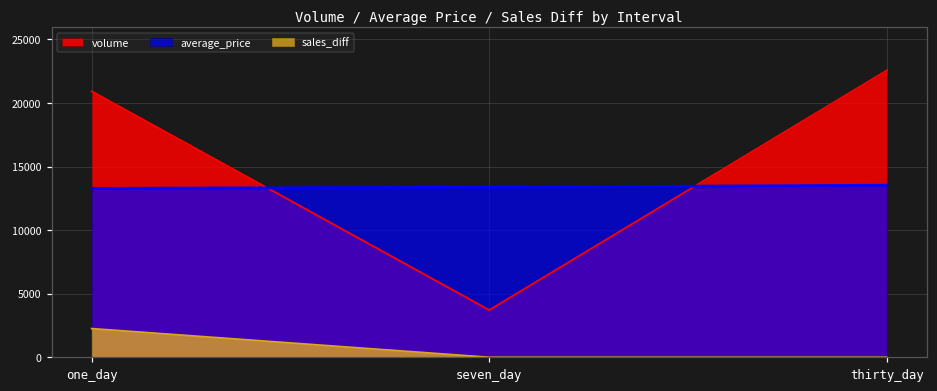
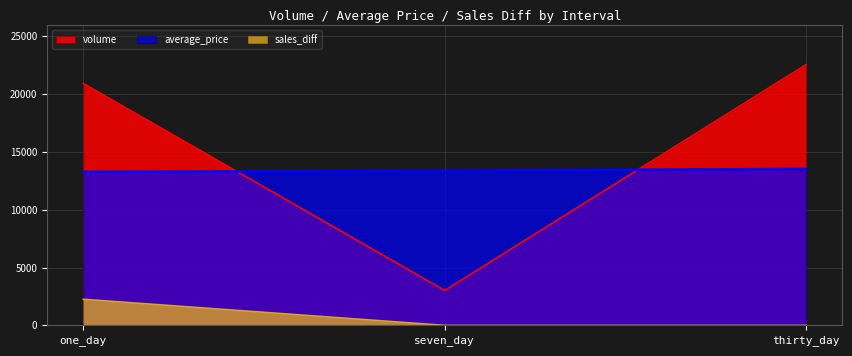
volume, seven_day: 3700 -> 3000
